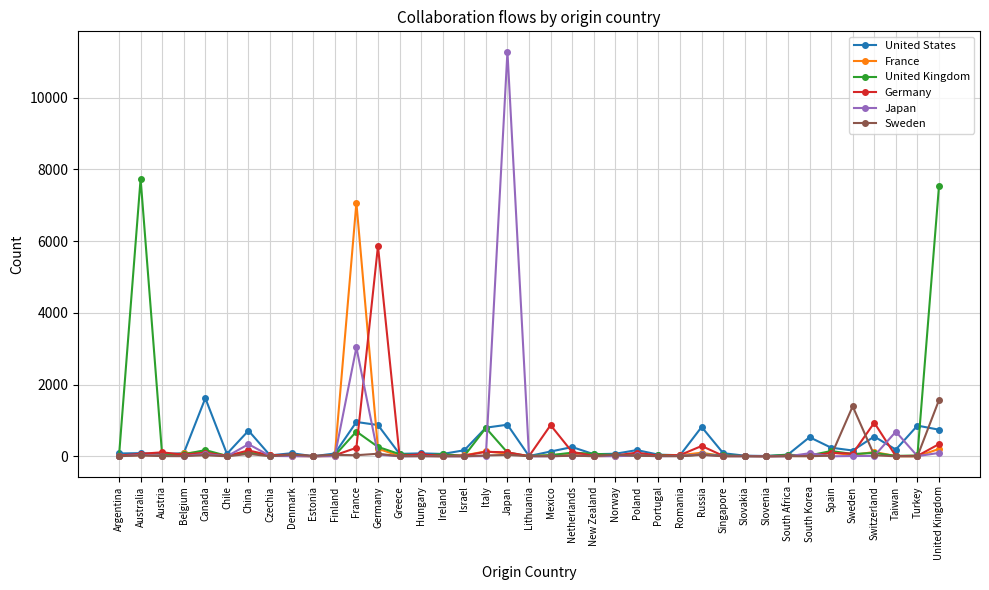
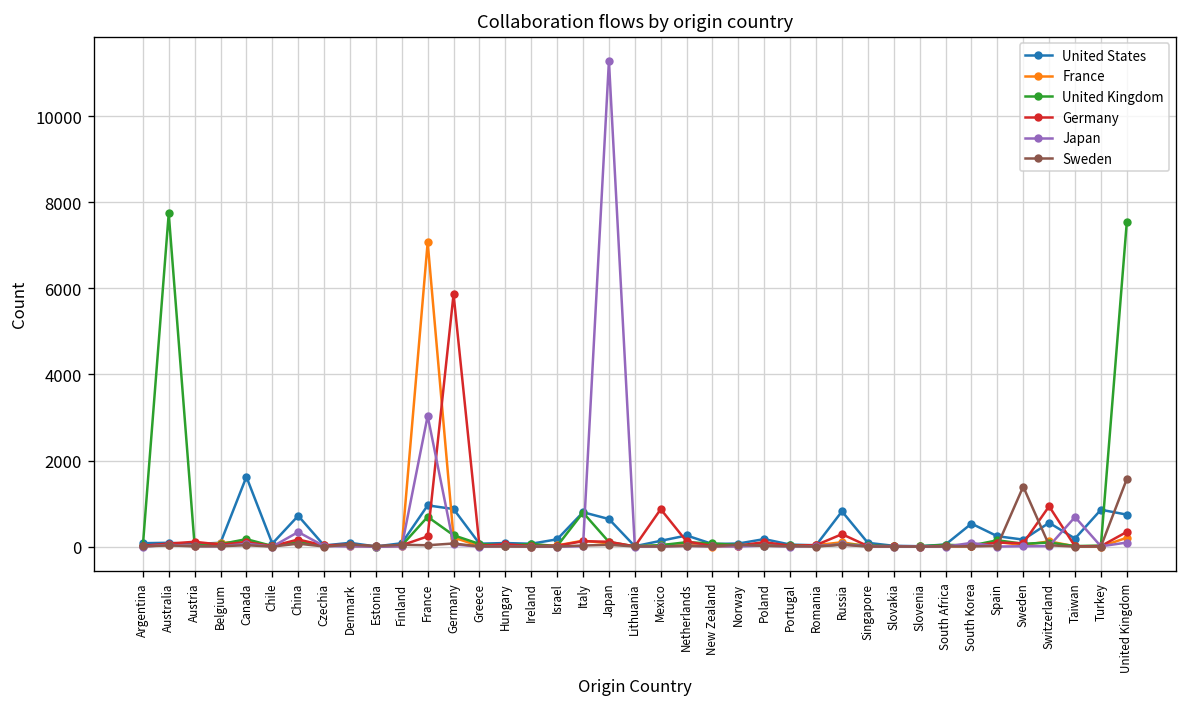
United States, Japan: 900 -> 600
